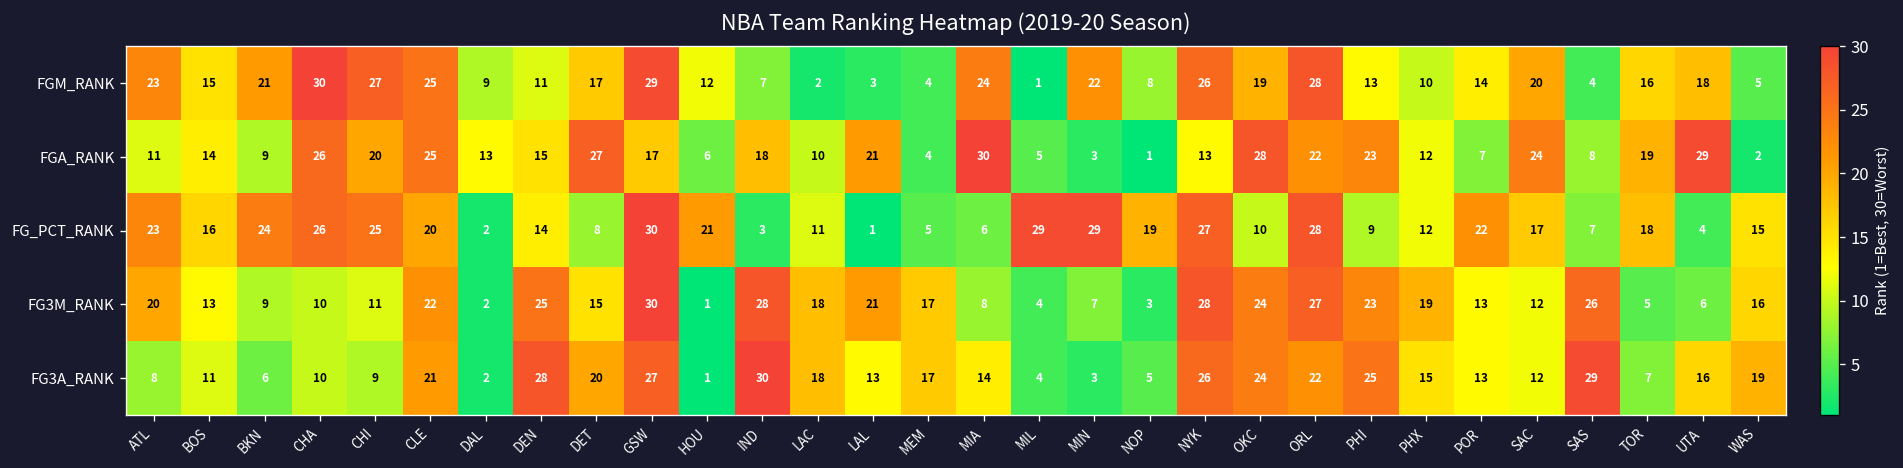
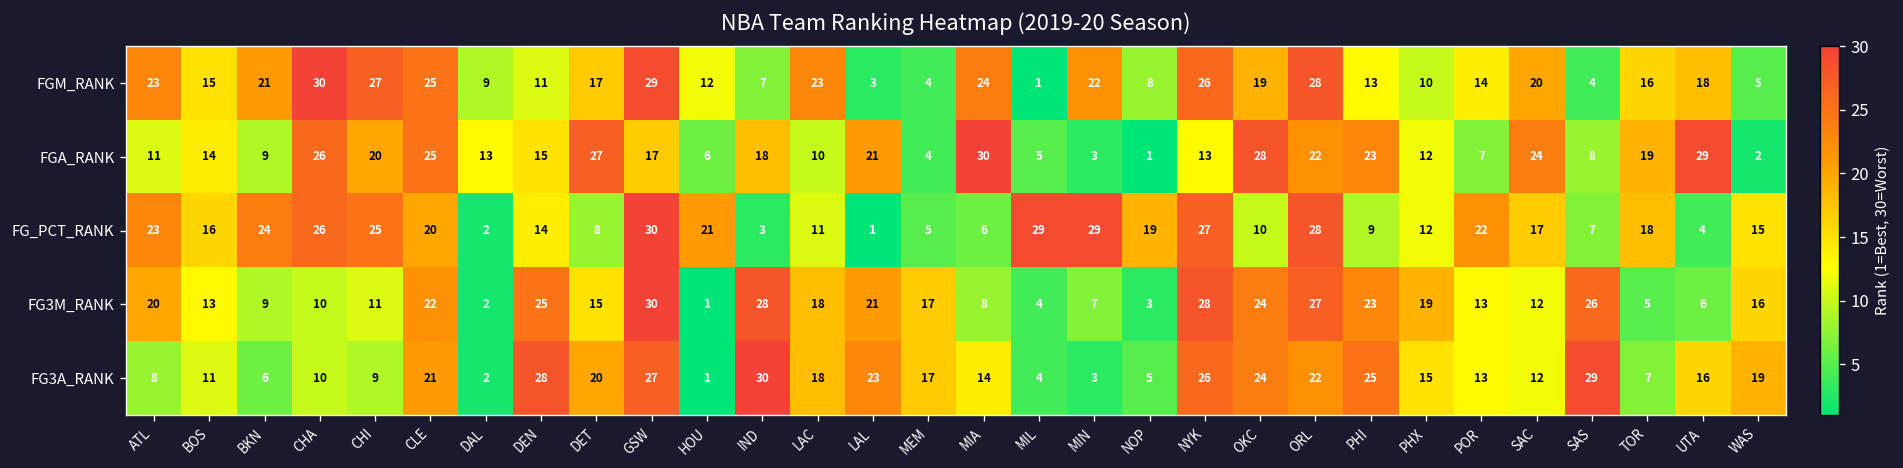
FGM_RANK, LAC: 2 -> 23
FG3A_RANK, LAL: 13 -> 23
